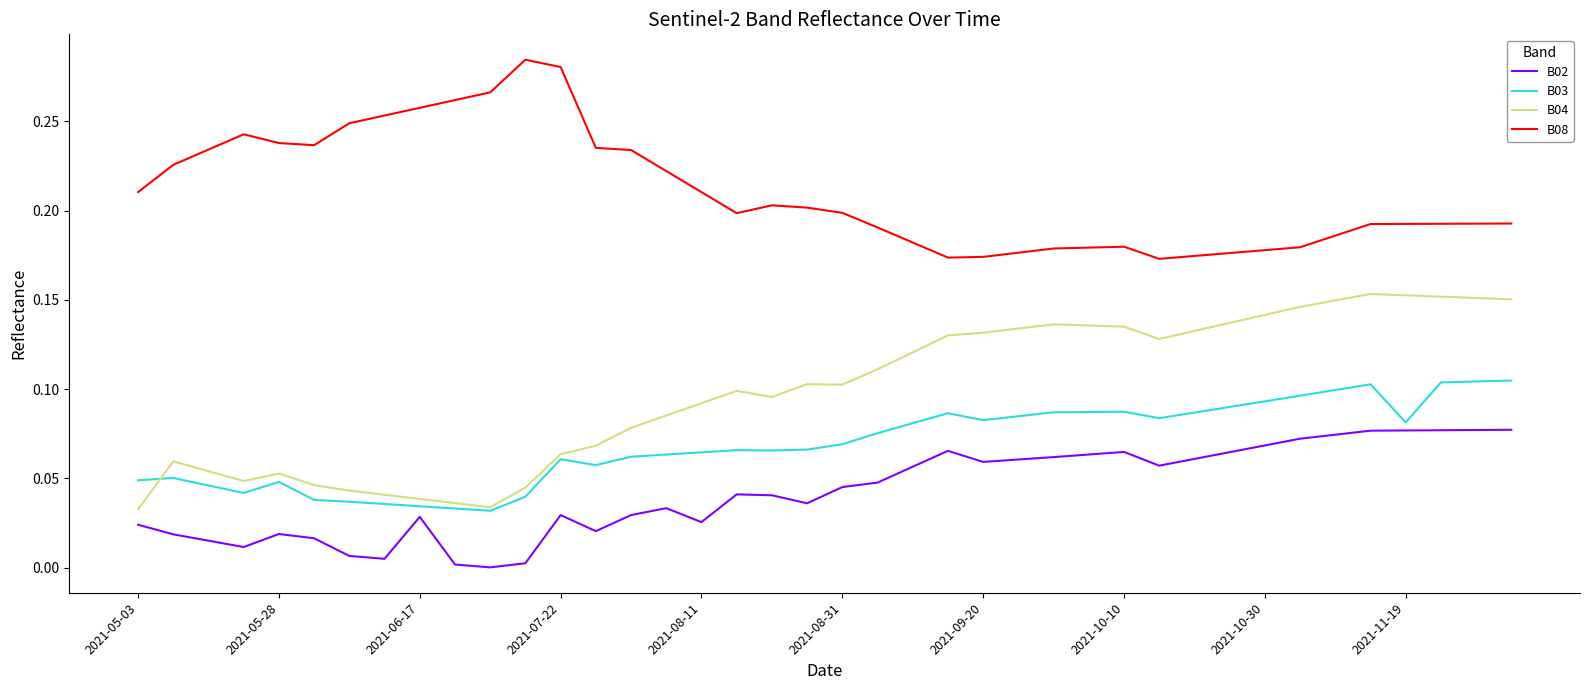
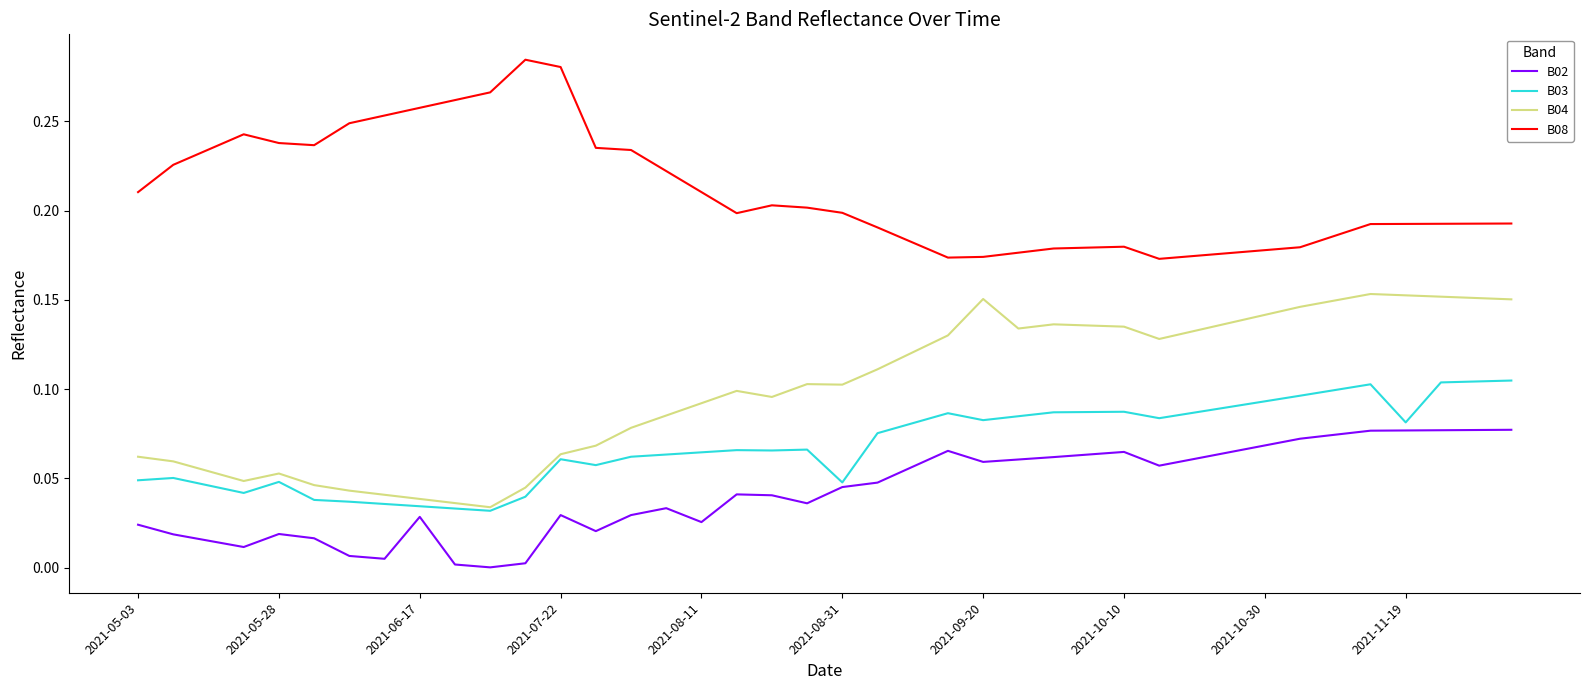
B04, 2021-05-03: 0.033 -> 0.062
B03, 2021-08-31: 0.069 -> 0.048
B04, 2021-09-20: 0.132 -> 0.151
